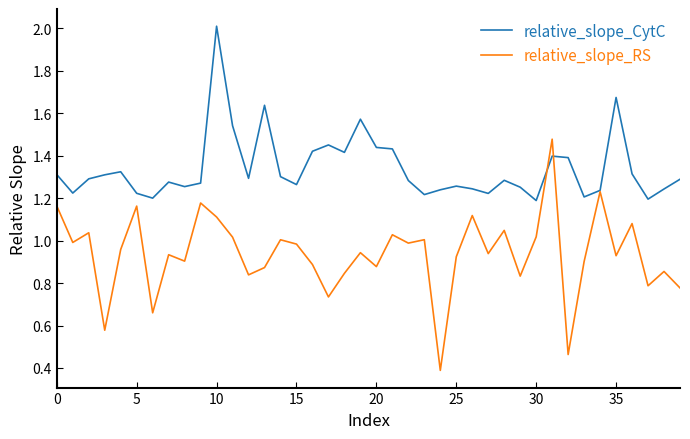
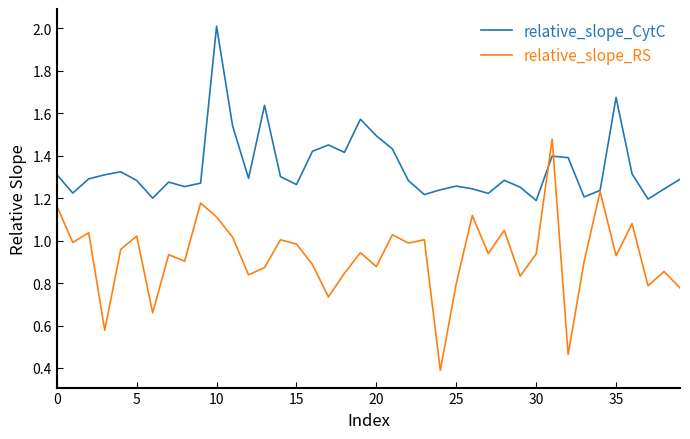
relative_slope_CytC, 5: 1.22 -> 1.28
relative_slope_RS, 5: 1.16 -> 1.02
relative_slope_CytC, 20: 1.44 -> 1.49
relative_slope_RS, 25: 0.92 -> 0.80
relative_slope_RS, 30: 1.02 -> 0.94
